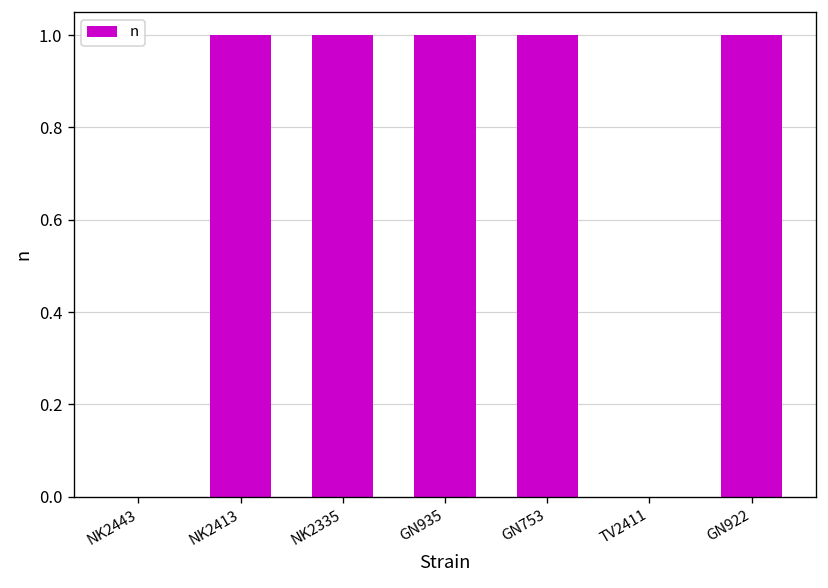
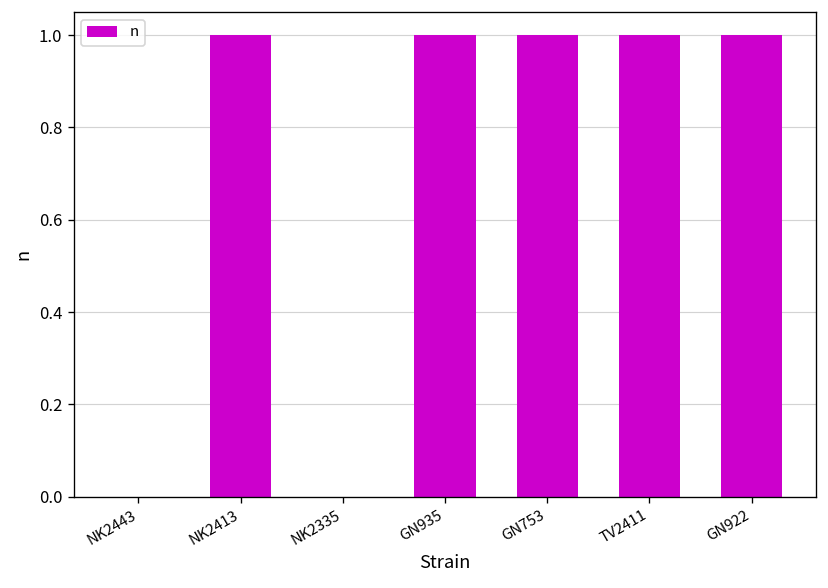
NK2335: 1 -> 0
TV2411: 0 -> 1
